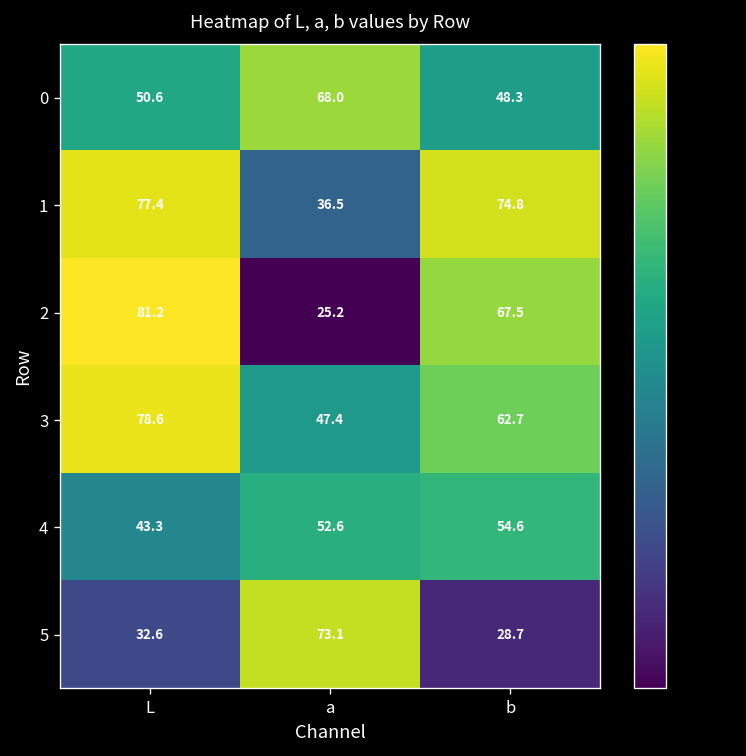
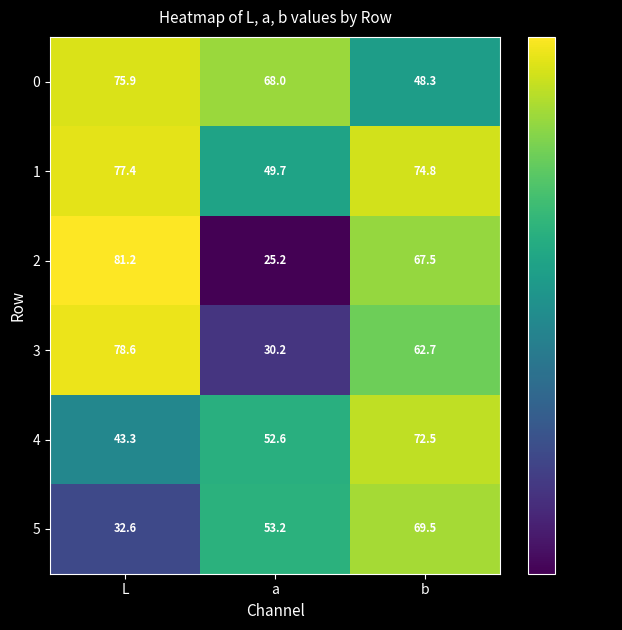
0, L: 50.6 -> 75.9
1, a: 36.5 -> 49.7
3, a: 47.4 -> 30.2
4, b: 54.6 -> 72.5
5, a: 73.1 -> 53.2
5, b: 28.7 -> 69.5
